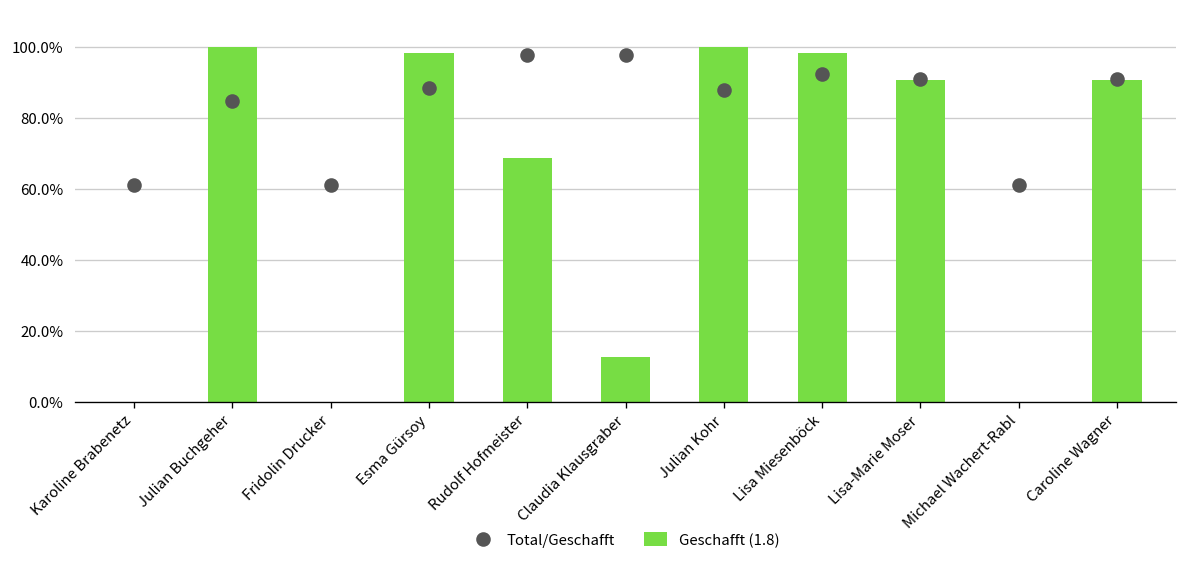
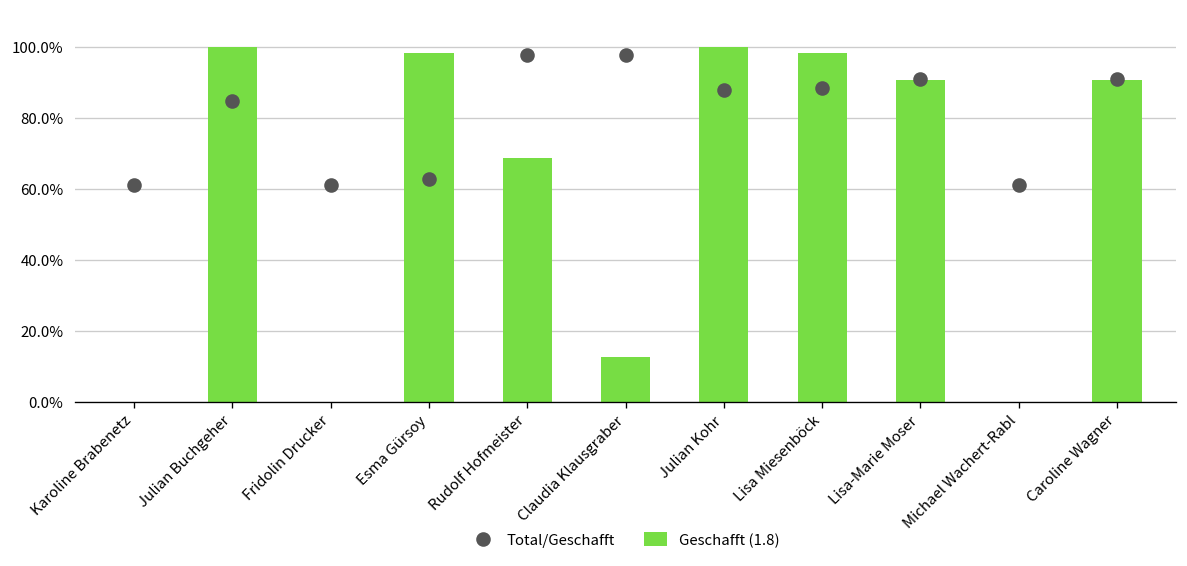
Total/Geschafft, Esma Gürsoy: 88% -> 63%
Total/Geschafft, Lisa Miesenböck: 92% -> 88%
